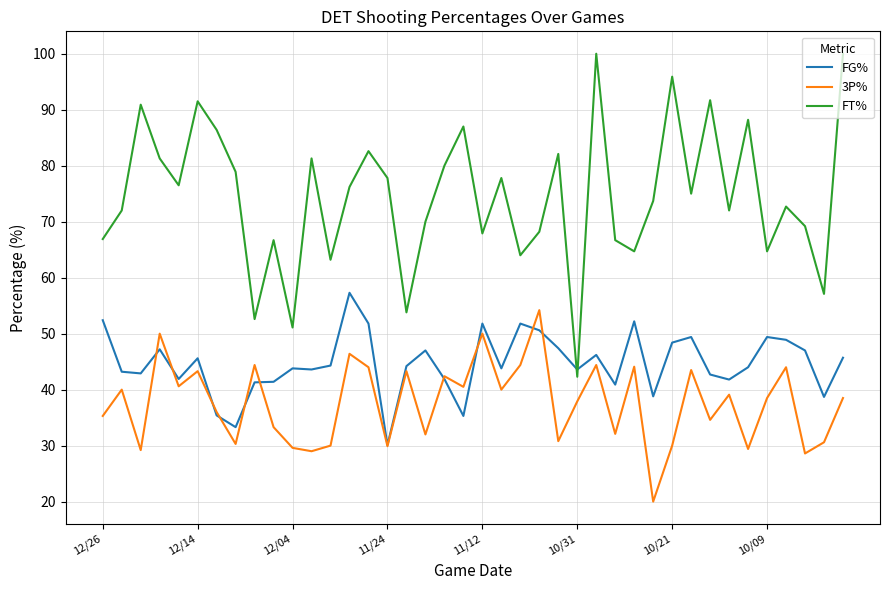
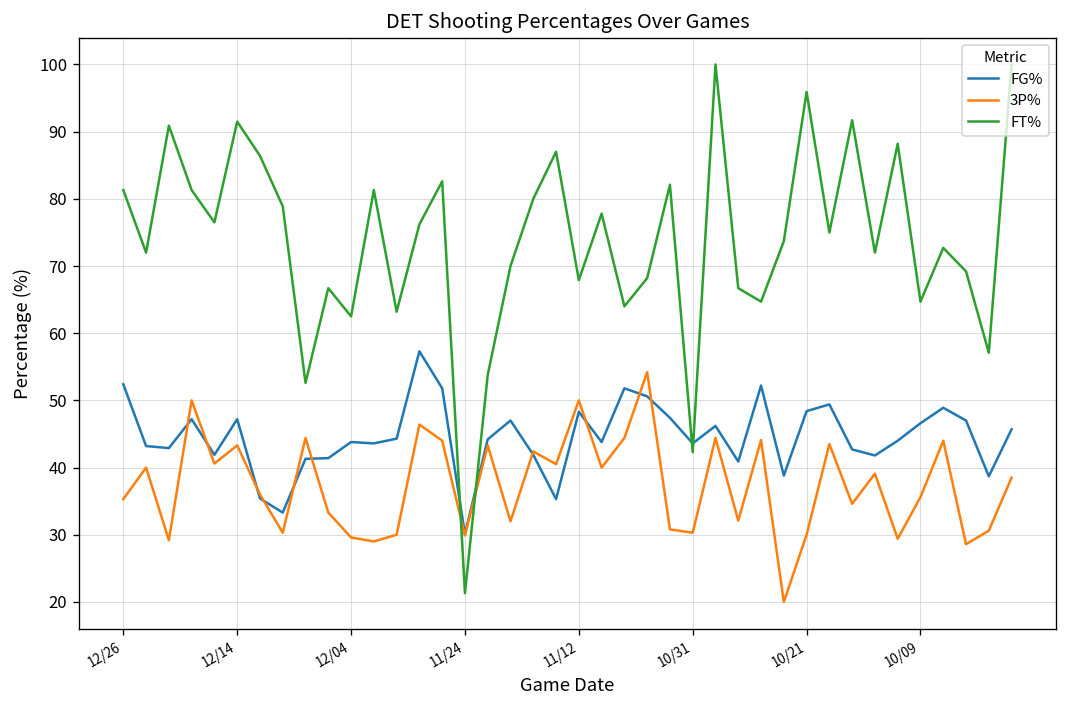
FT%, 12/26: 67 -> 81
FG%, 12/14: 46 -> 47
FT%, 12/04: 51 -> 63
FT%, 11/24: 78 -> 21
FG%, 11/12: 52 -> 48
3P%, 10/31: 38 -> 30
FG%, 10/09: 49 -> 47
3P%, 10/09: 39 -> 36
